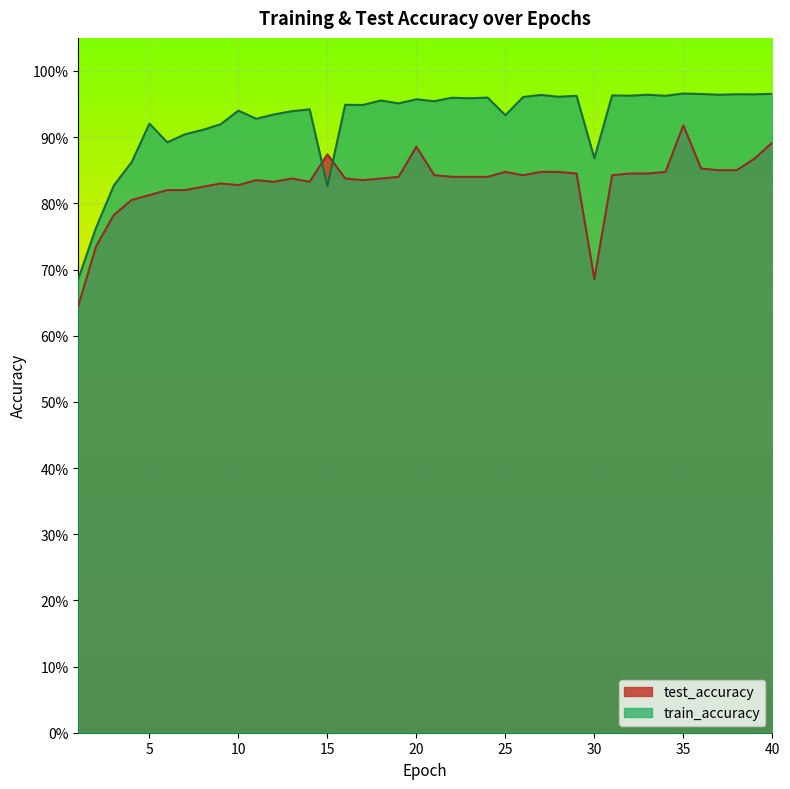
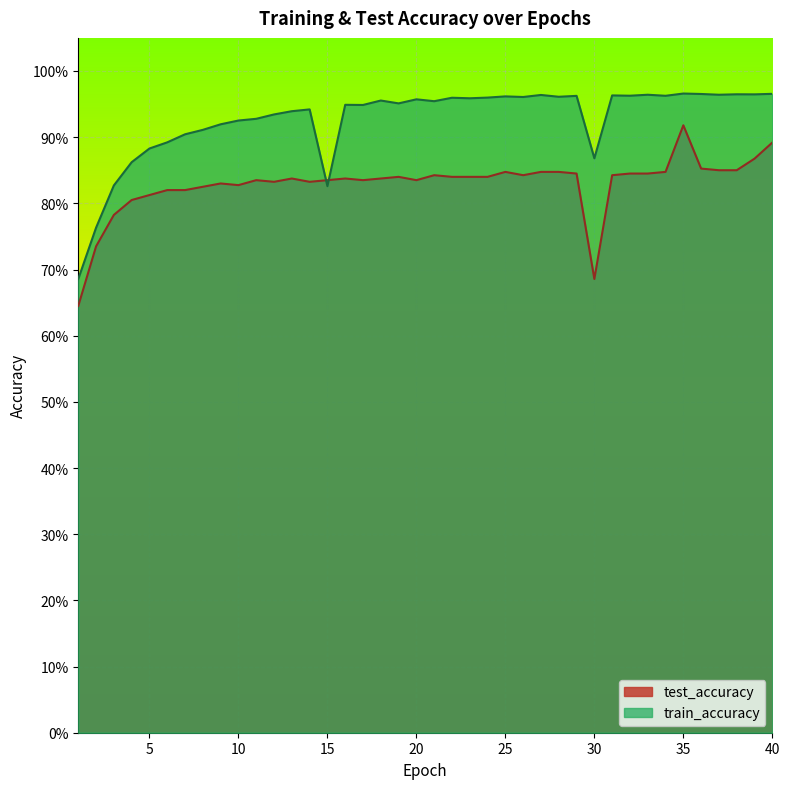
train_accuracy, 5: 92% -> 88%
train_accuracy, 10: 94% -> 93%
test_accuracy, 15: 87% -> 84%
test_accuracy, 20: 89% -> 84%
train_accuracy, 25: 93% -> 96%
